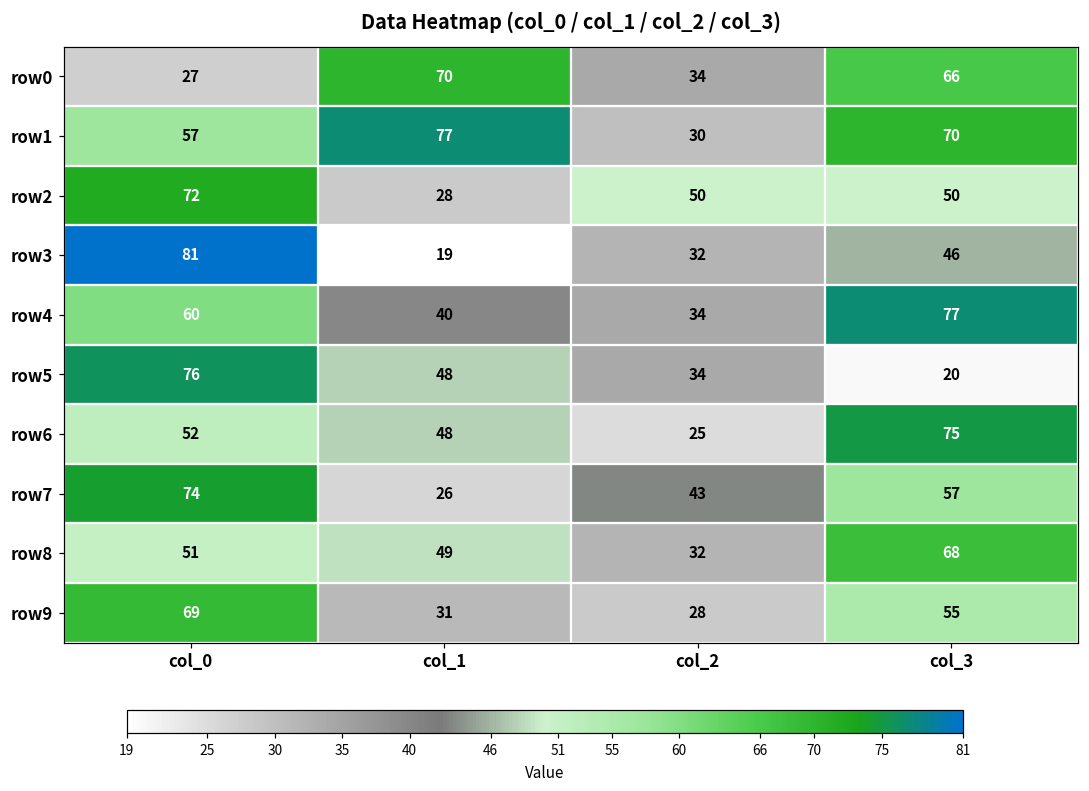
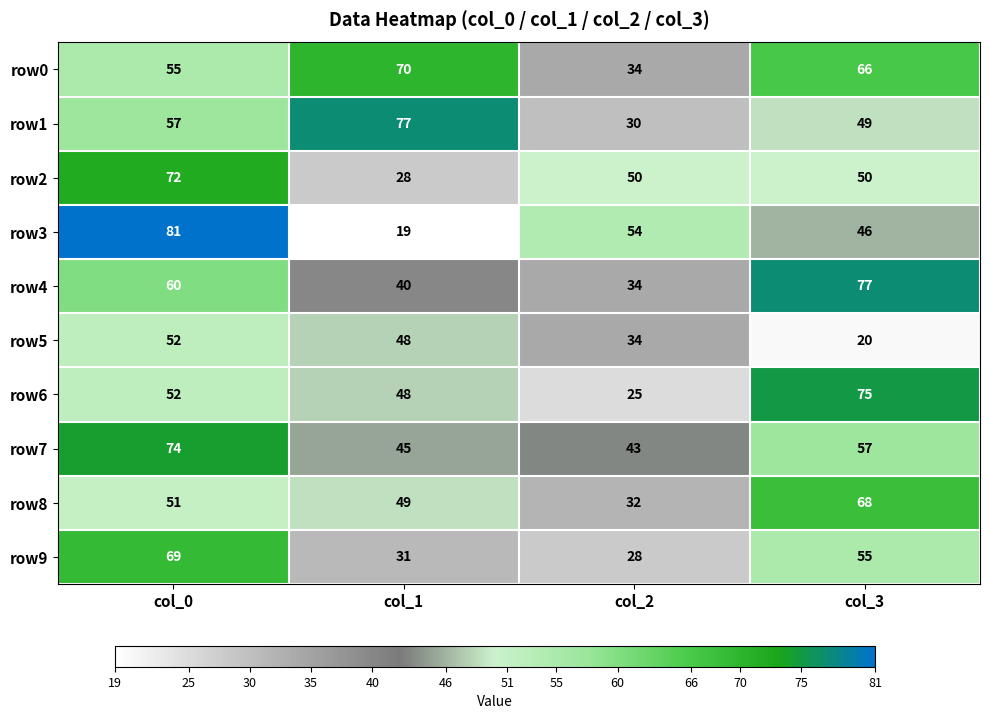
row0, col_0: 27 -> 55
row1, col_3: 70 -> 49
row3, col_2: 32 -> 54
row5, col_0: 76 -> 52
row7, col_1: 26 -> 45
